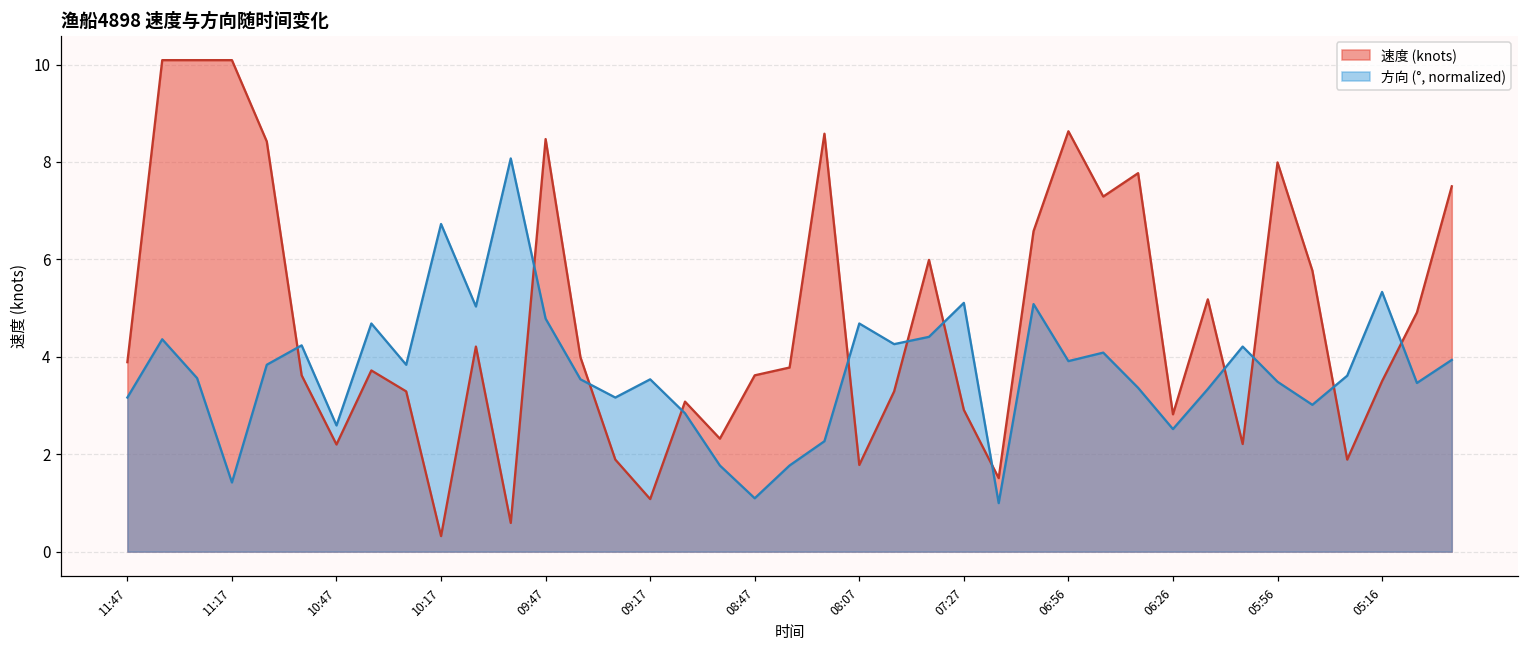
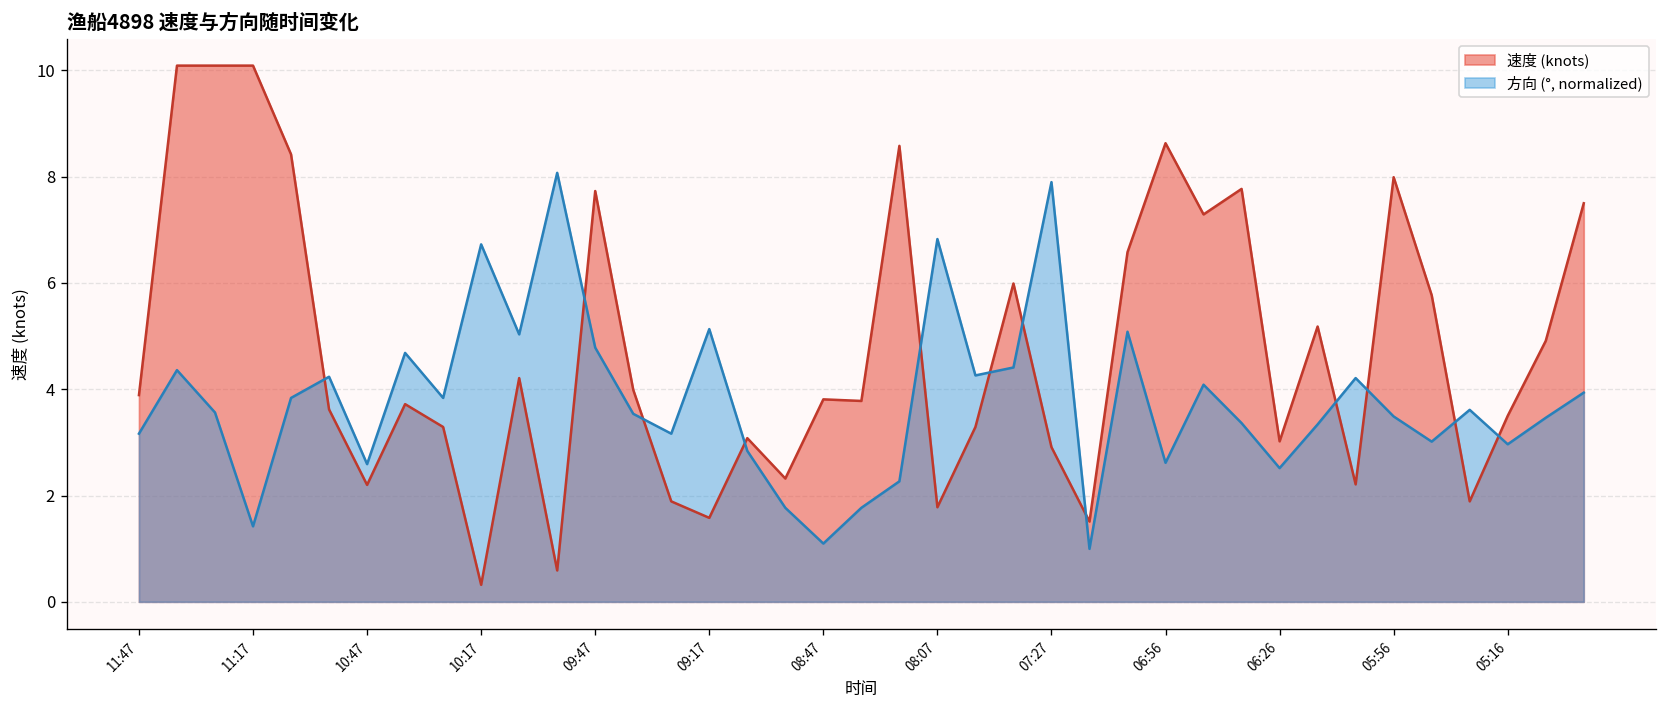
速度 (knots), 09:47: 8.5 -> 7.7
速度 (knots), 09:17: 1.1 -> 1.6
方向 (°, normalized), 09:17: 3.5 -> 5.1
速度 (knots), 08:47: 3.6 -> 3.8
方向 (°, normalized), 08:07: 4.7 -> 6.8
方向 (°, normalized), 07:27: 5.1 -> 7.9
方向 (°, normalized), 06:56: 3.9 -> 2.6
速度 (knots), 06:26: 2.8 -> 3.0
方向 (°, normalized), 05:16: 5.3 -> 3.0
